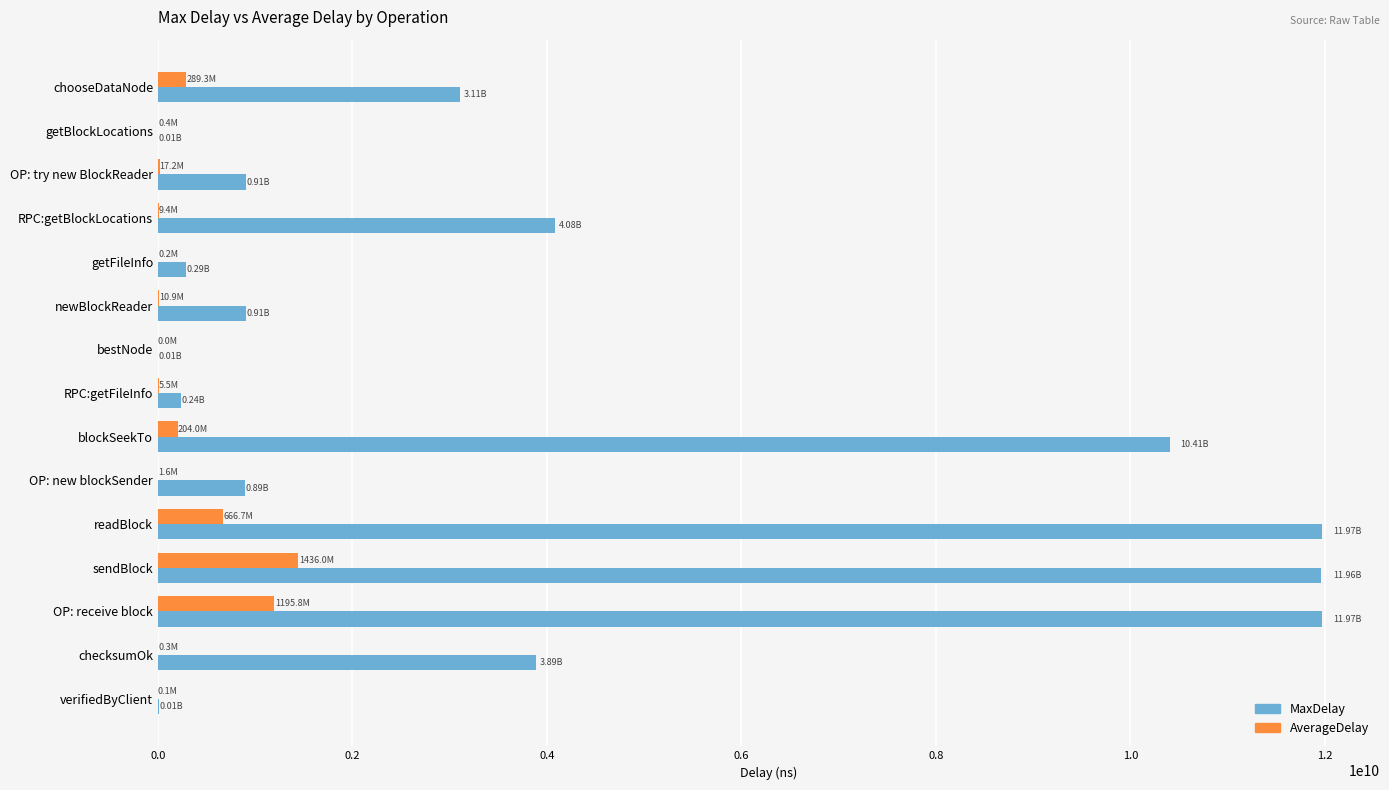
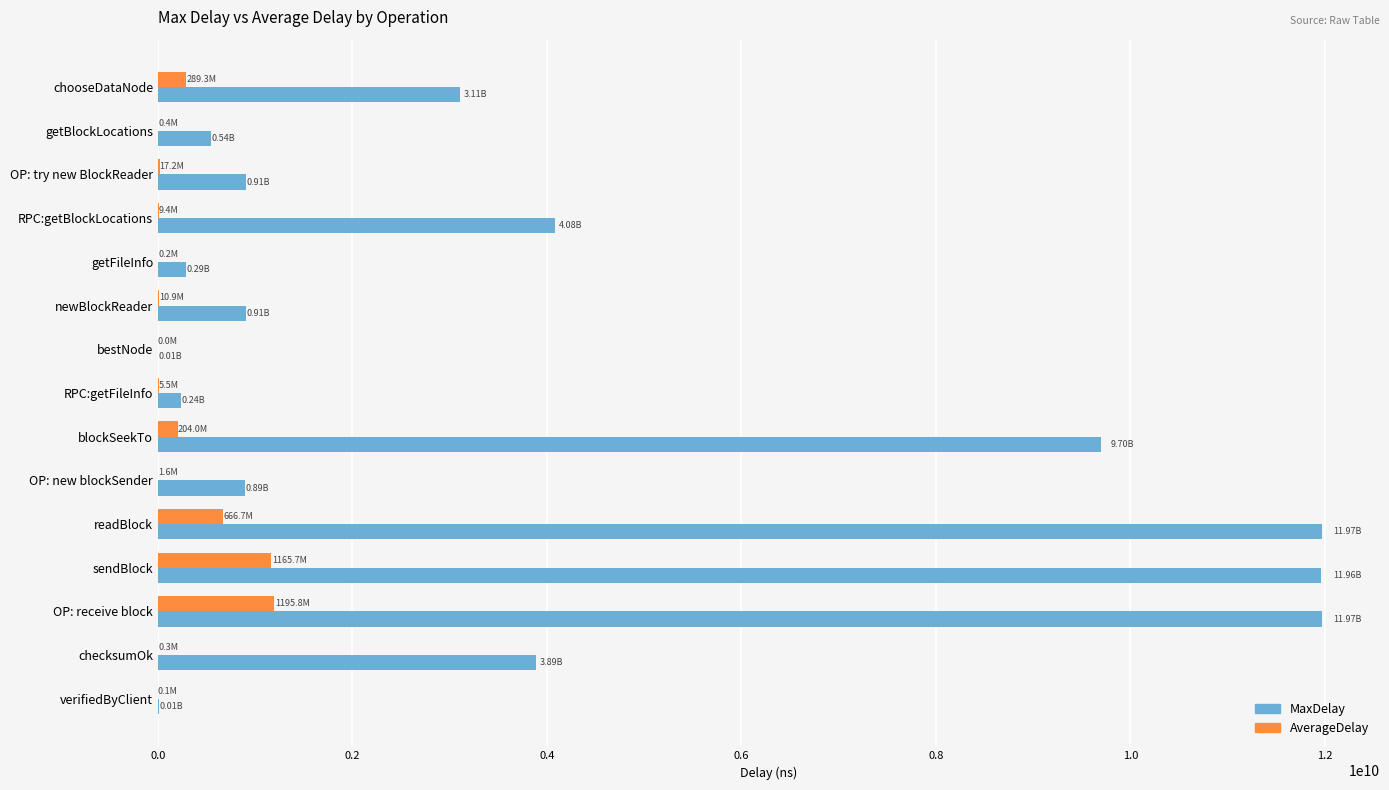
MaxDelay, getBlockLocations: 0.01B -> 0.54B
MaxDelay, blockSeekTo: 10.41B -> 9.70B
AverageDelay, sendBlock: 1436.0M -> 1165.7M
